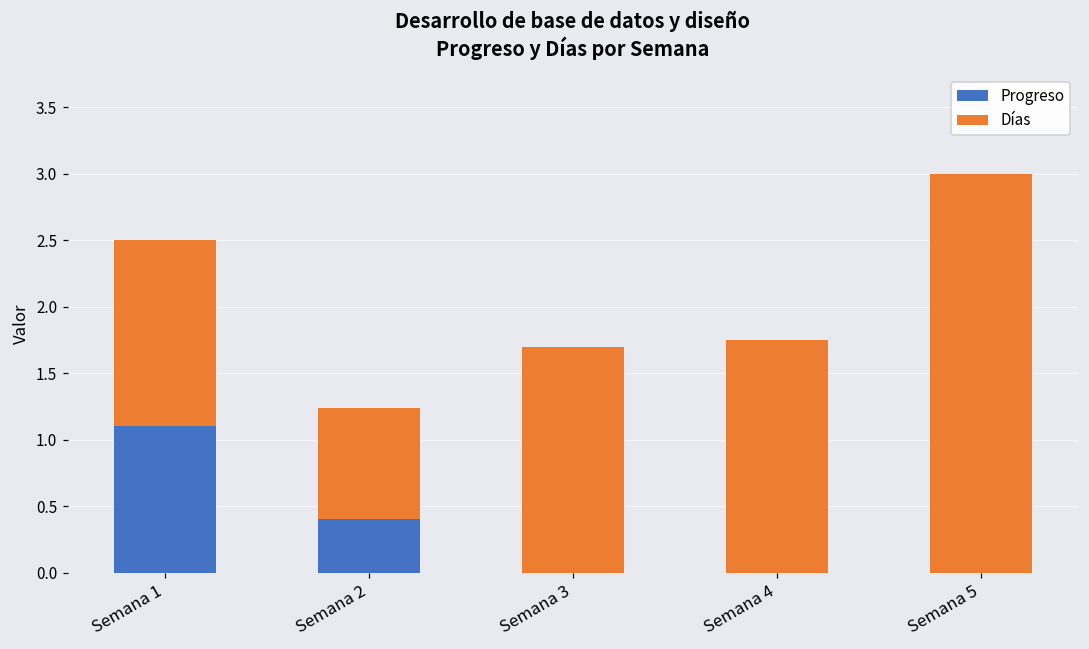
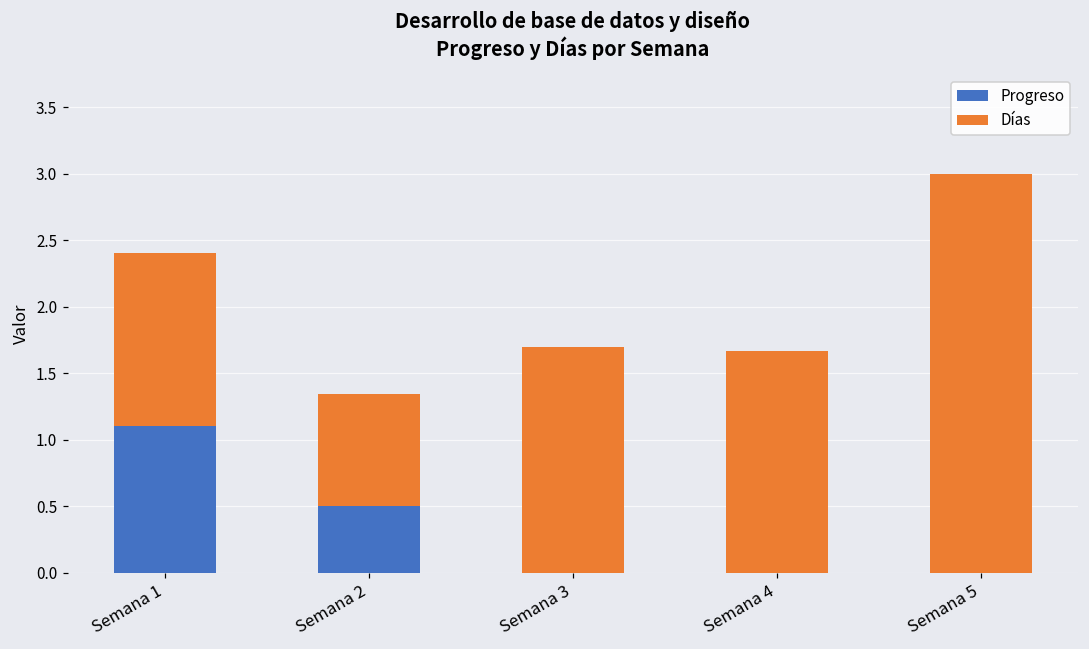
Días, Semana 1: 1.4 -> 1.3
Progreso, Semana 2: 0.4 -> 0.5
Días, Semana 4: 1.75 -> 1.67
